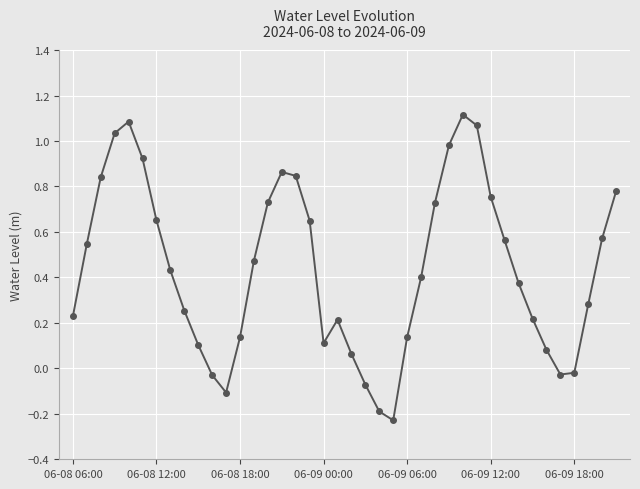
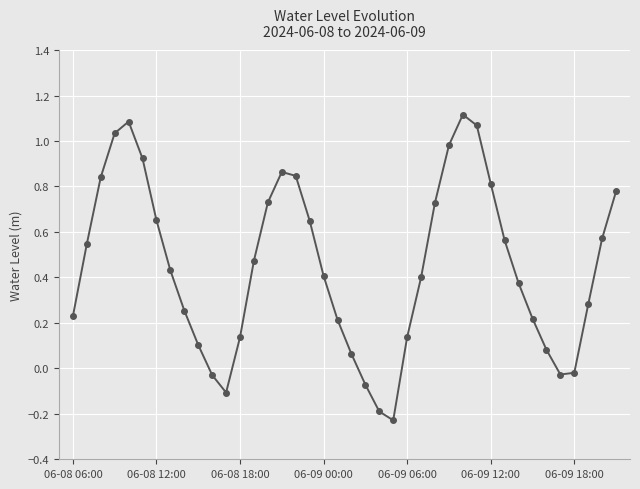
06-09 00:00: 0.11 -> 0.41
06-09 12:00: 0.75 -> 0.81
